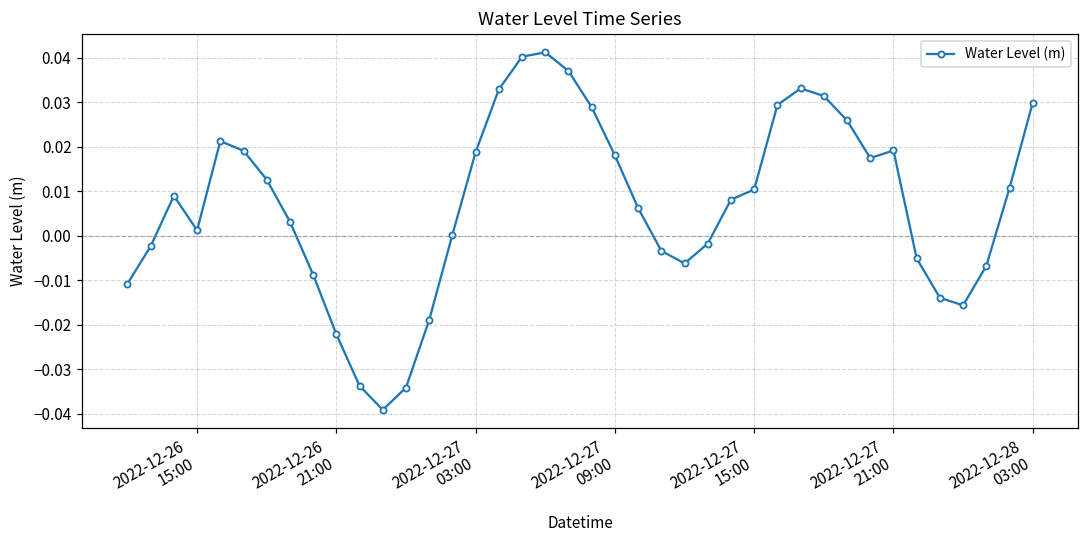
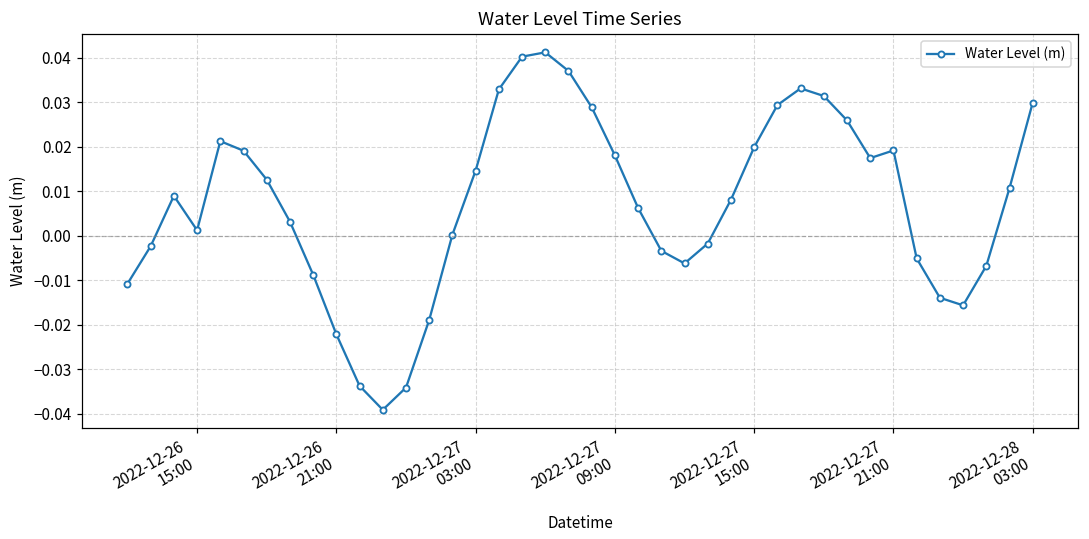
2022-12-27 03:00: 0.019 -> 0.015
2022-12-27 15:00: 0.010 -> 0.020
